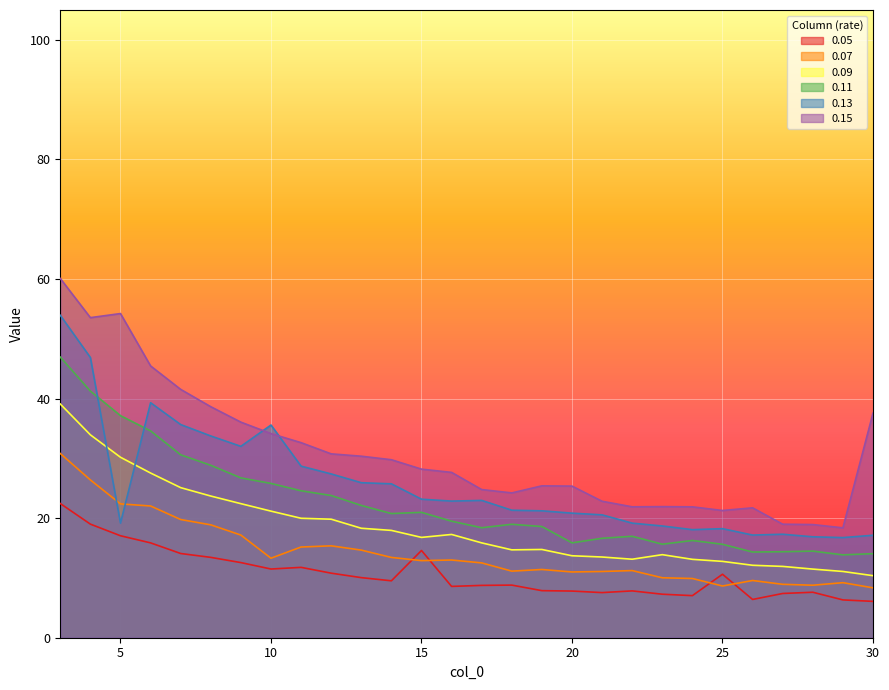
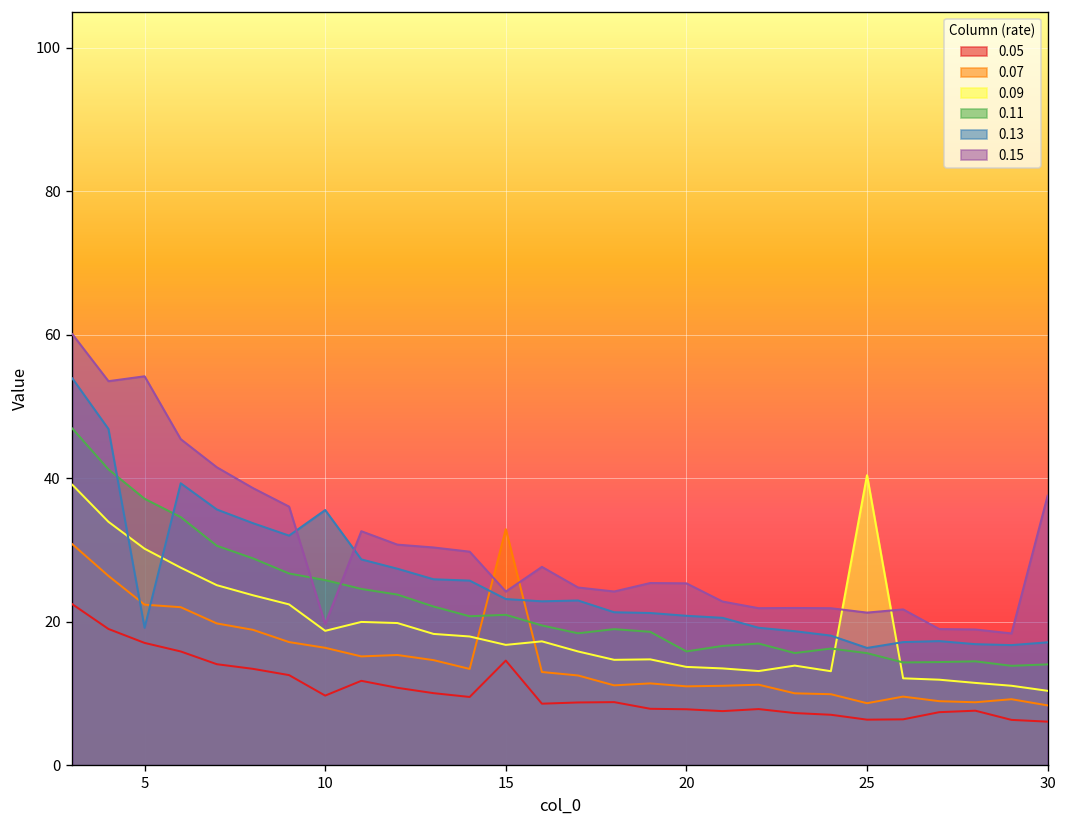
0.05, 10: 11 -> 10
0.07, 10: 13 -> 16
0.09, 10: 21 -> 19
0.15, 10: 34 -> 20
0.07, 15: 13 -> 33
0.15, 15: 28 -> 24
0.05, 25: 11 -> 6
0.09, 25: 13 -> 40
0.13, 25: 18 -> 16
